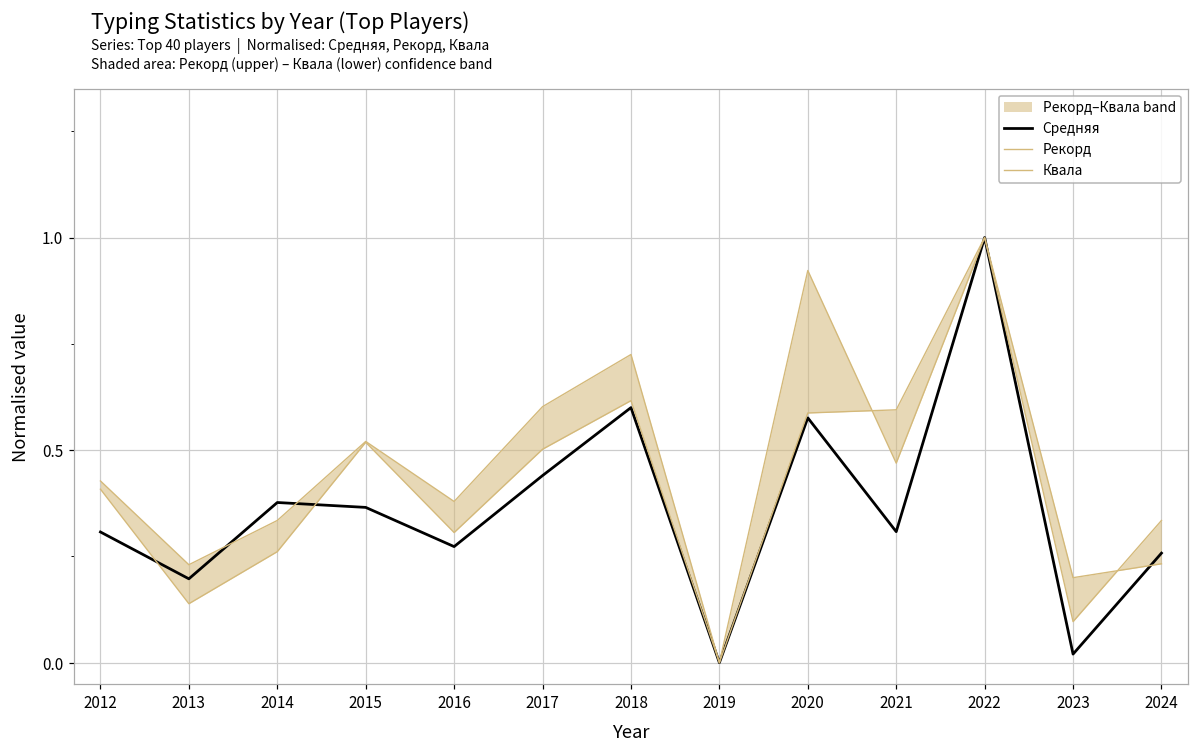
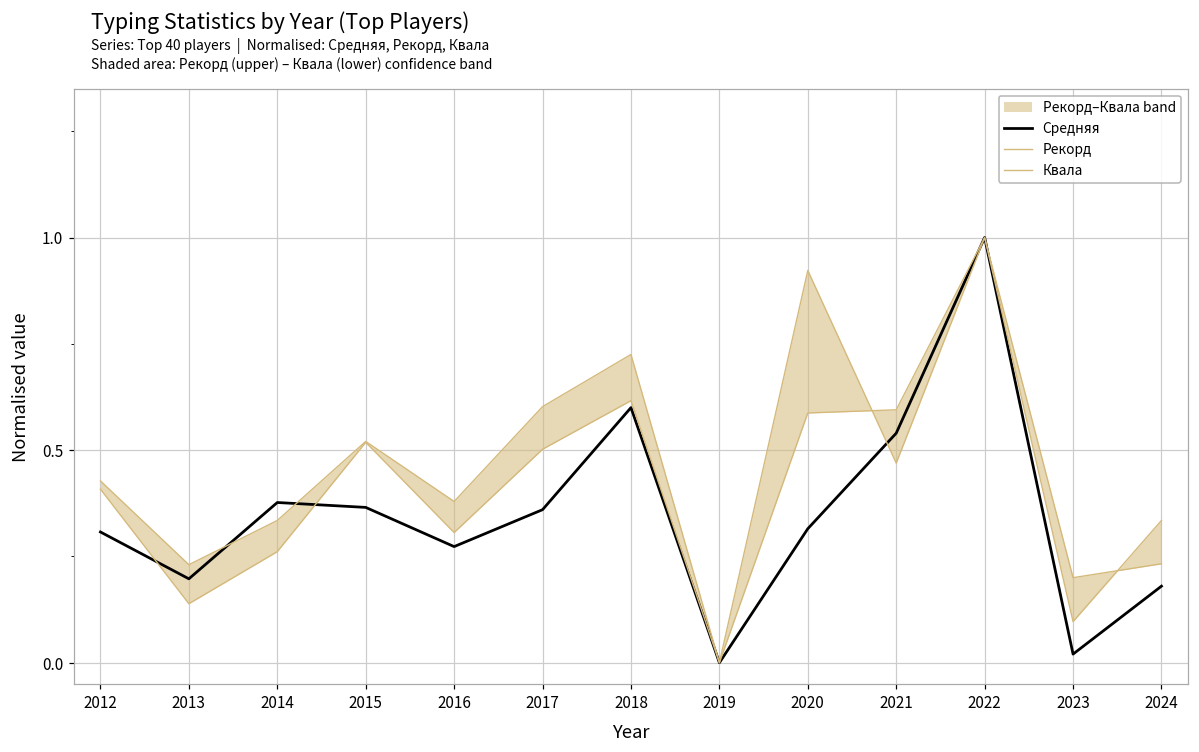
Средняя, 2017: 0.44 -> 0.36
Средняя, 2020: 0.58 -> 0.32
Средняя, 2021: 0.31 -> 0.54
Средняя, 2024: 0.26 -> 0.18
